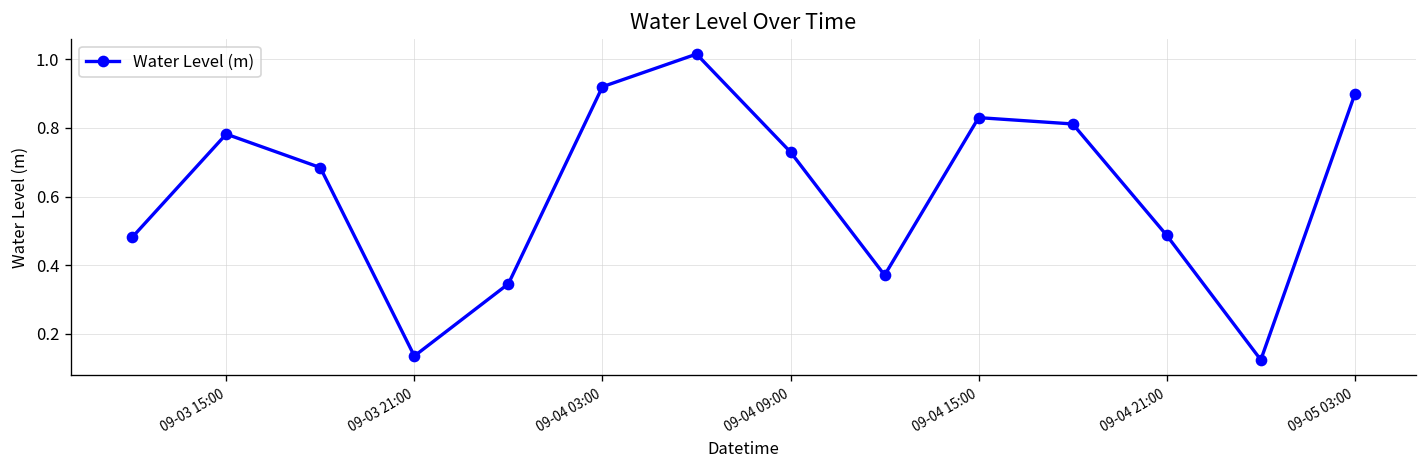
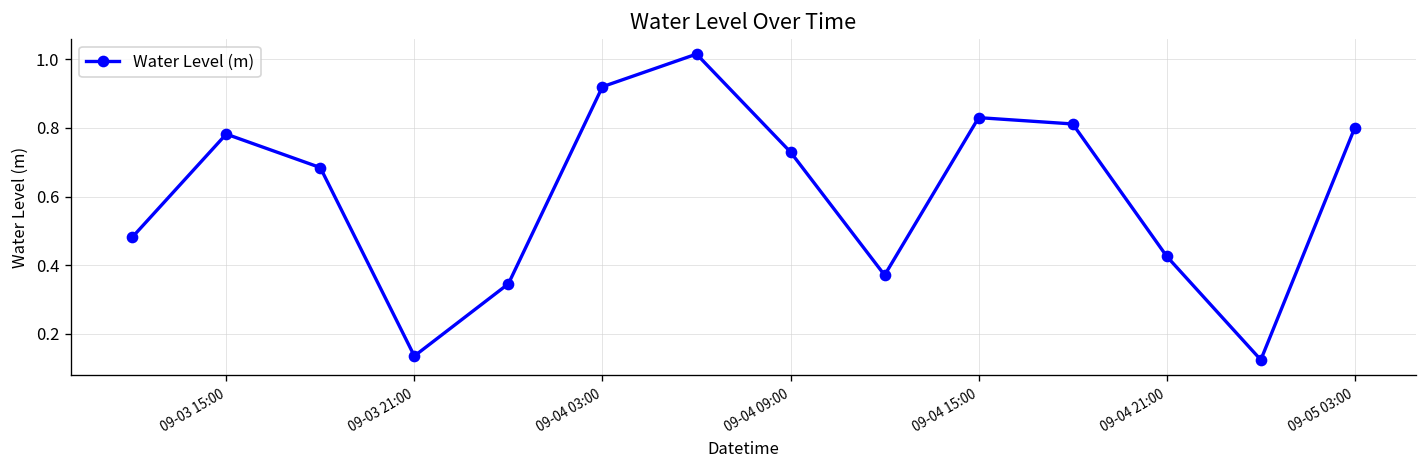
09-04 21:00: 0.49 -> 0.43
09-05 03:00: 0.90 -> 0.80
